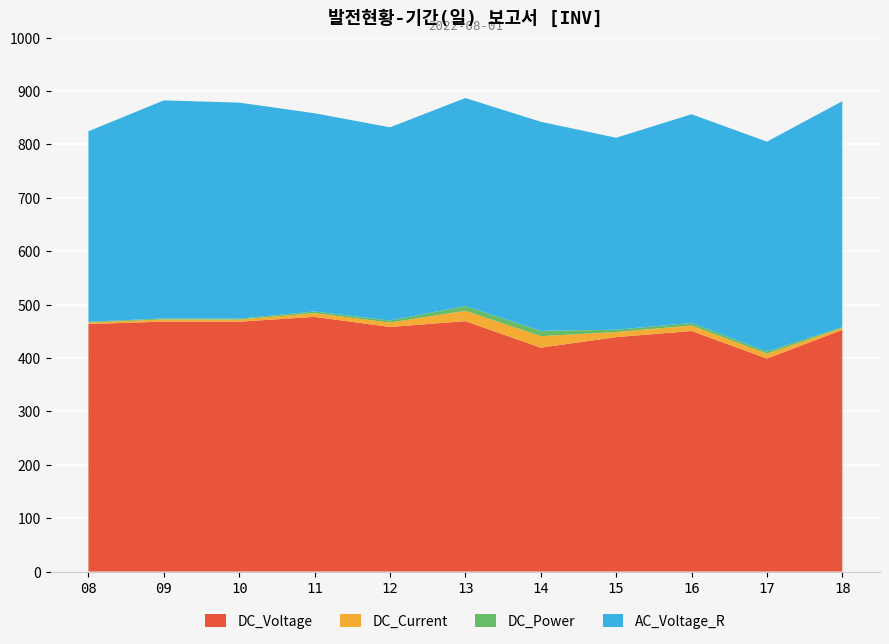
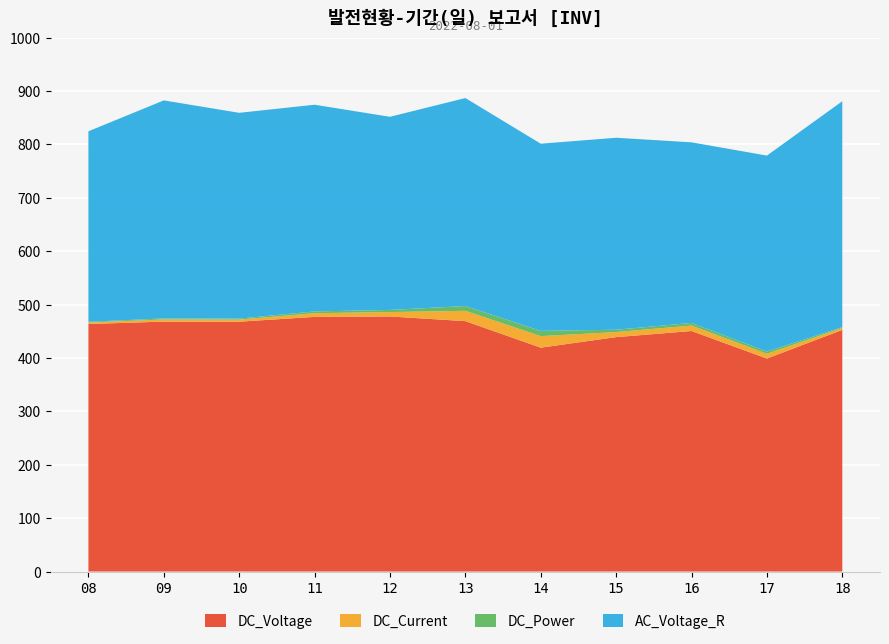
AC_Voltage_R, 10: 400 -> 390
AC_Voltage_R, 11: 370 -> 390
DC_Voltage, 12: 460 -> 480
AC_Voltage_R, 14: 390 -> 350
AC_Voltage_R, 16: 390 -> 340
AC_Voltage_R, 17: 390 -> 370
